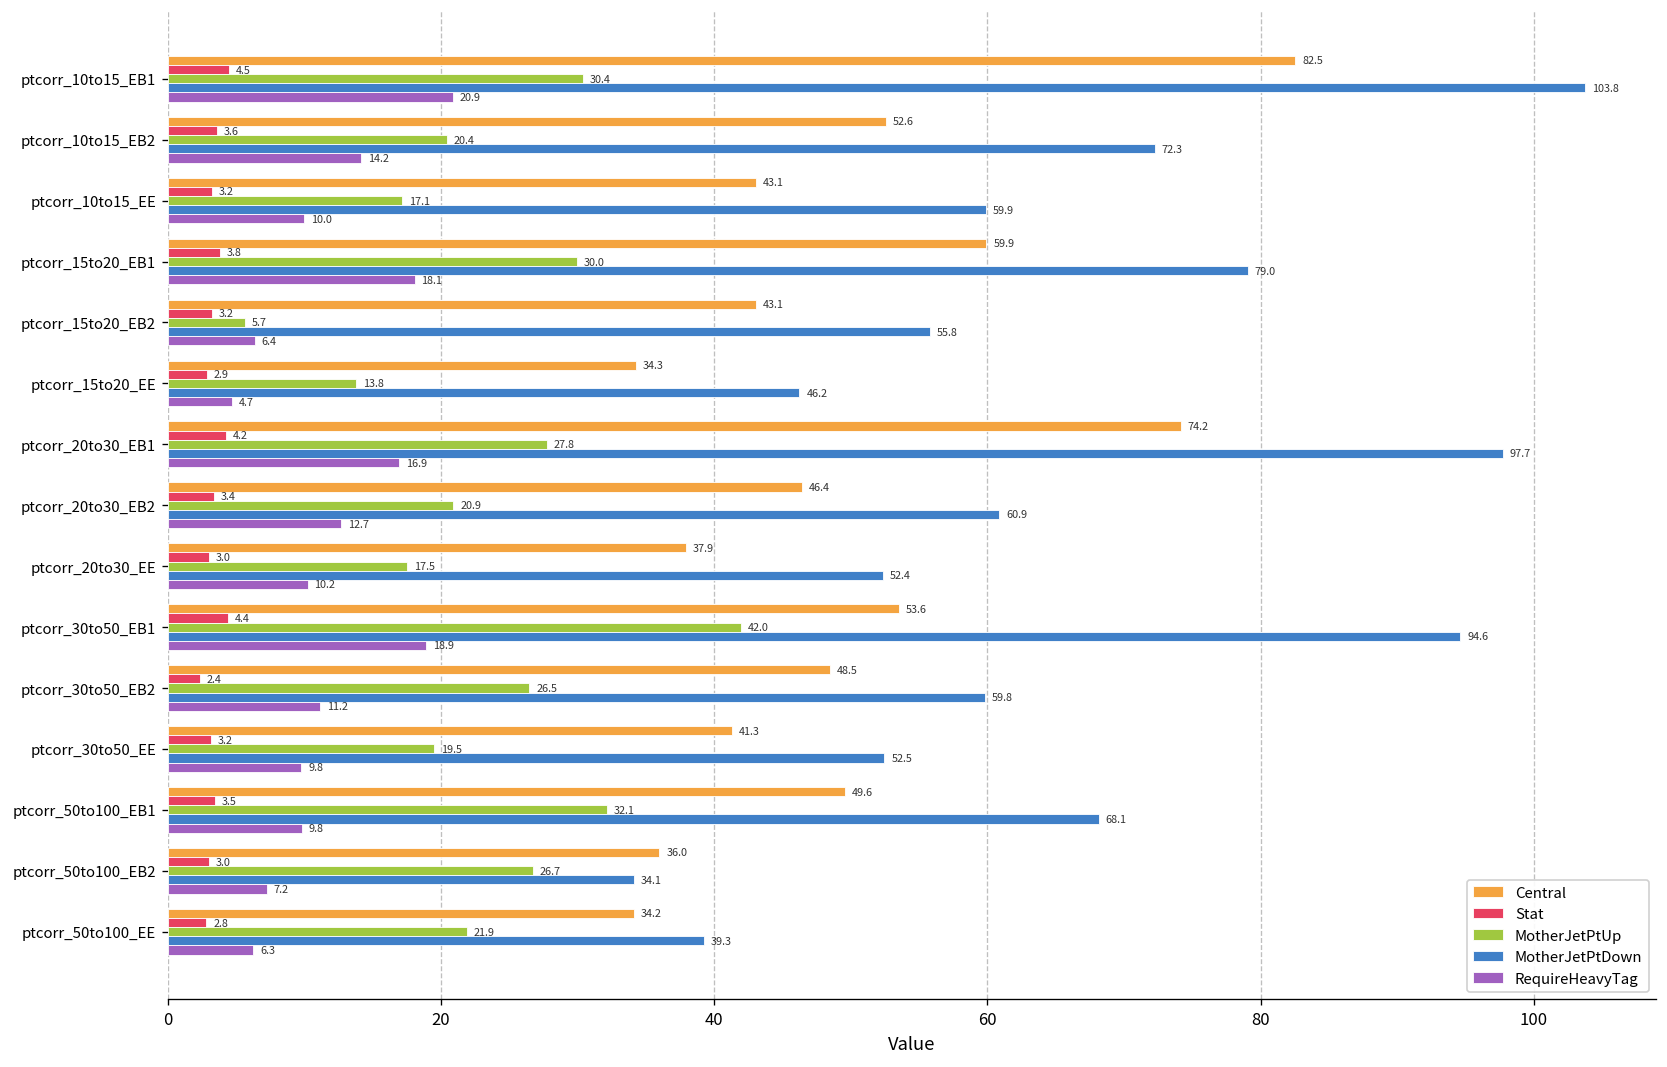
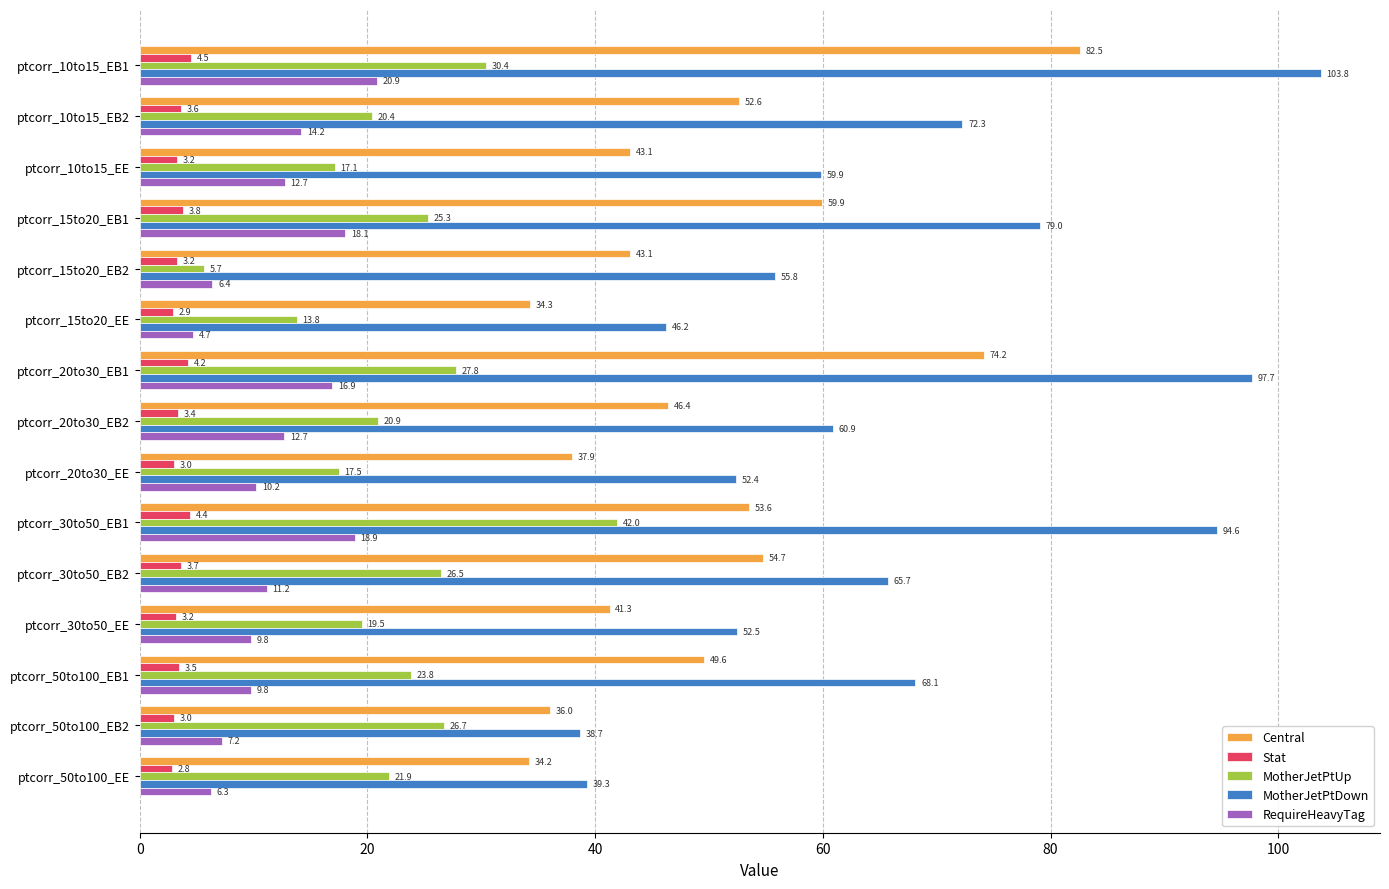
RequireHeavyTag, ptcorr_10to15_EE: 10.0 -> 12.7
MotherJetPtUp, ptcorr_15to20_EB1: 30.0 -> 25.3
Central, ptcorr_30to50_EB2: 48.5 -> 54.7
Stat, ptcorr_30to50_EB2: 2.4 -> 3.7
MotherJetPtDown, ptcorr_30to50_EB2: 59.8 -> 65.7
MotherJetPtUp, ptcorr_50to100_EB1: 32.1 -> 23.8
MotherJetPtDown, ptcorr_50to100_EB2: 34.1 -> 38.7
